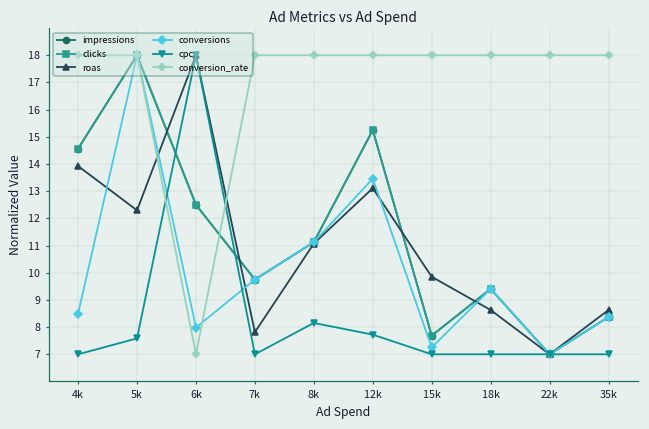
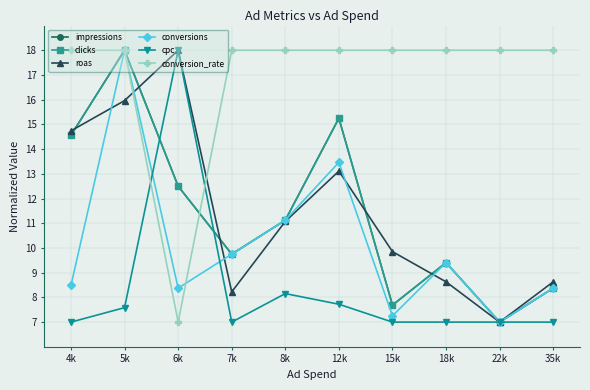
roas, 4k: 13.9 -> 14.7
roas, 5k: 12.3 -> 16.0
conversions, 6k: 8.0 -> 8.4
roas, 7k: 7.8 -> 8.2
